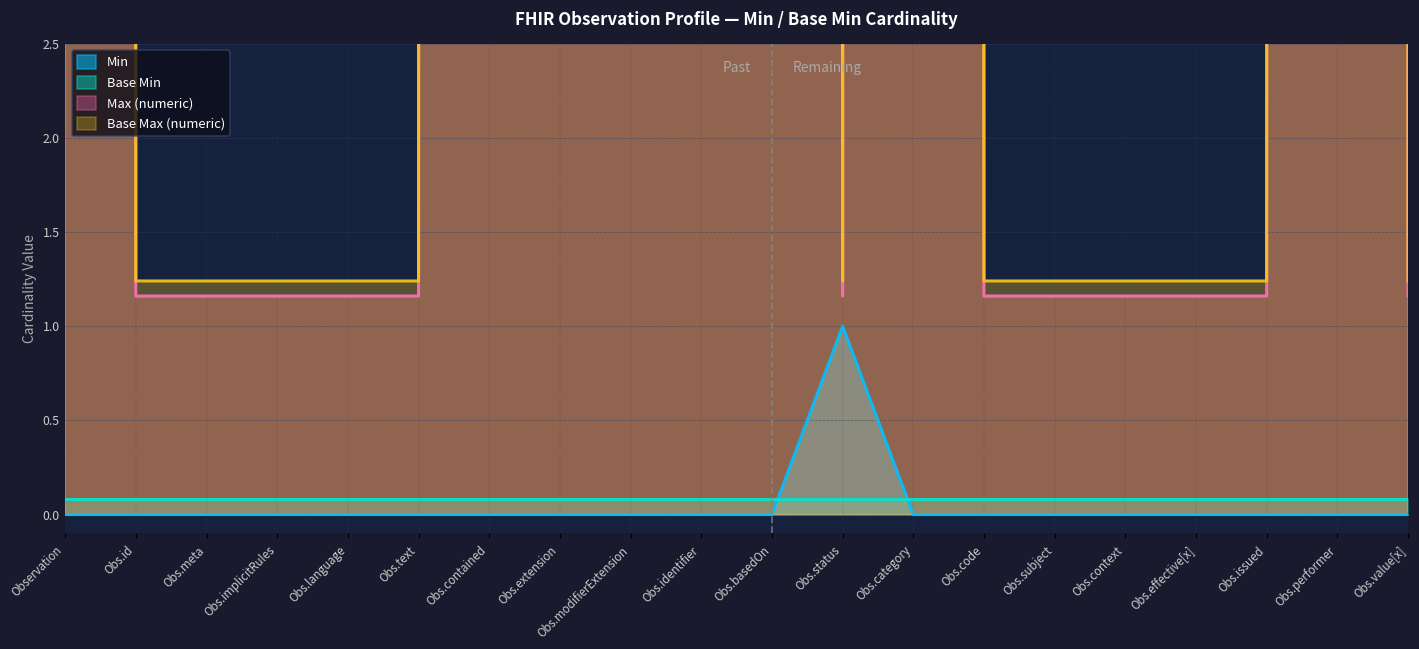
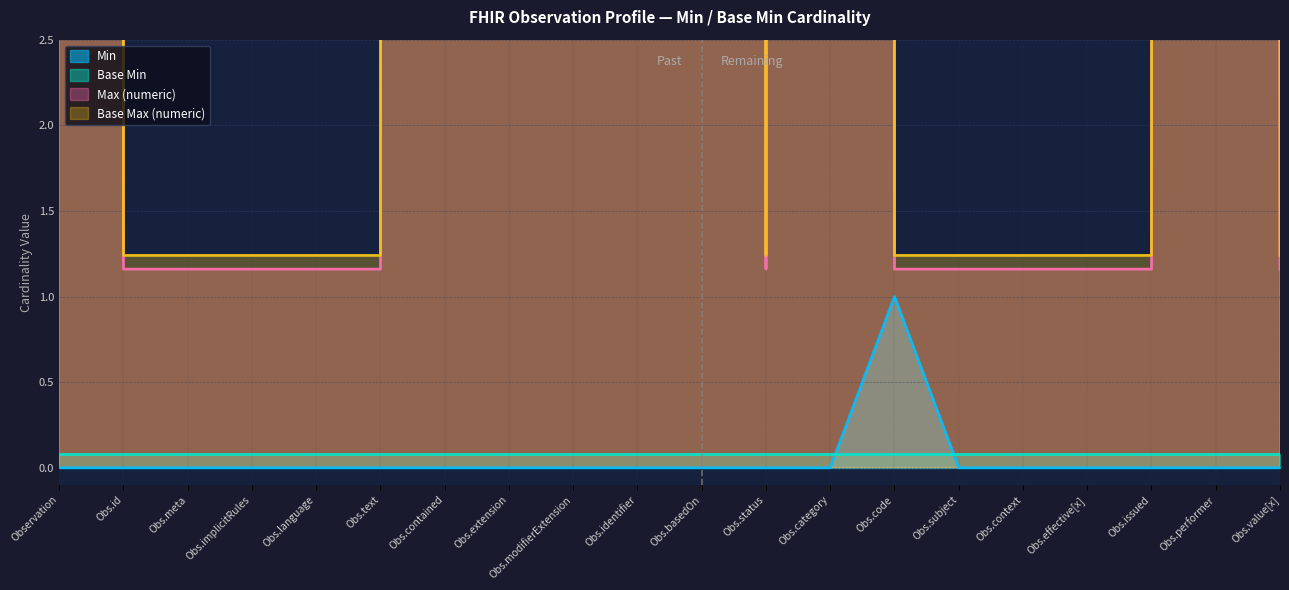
Min, Obs.status: 1 -> 0
Min, Obs.code: 0 -> 1
